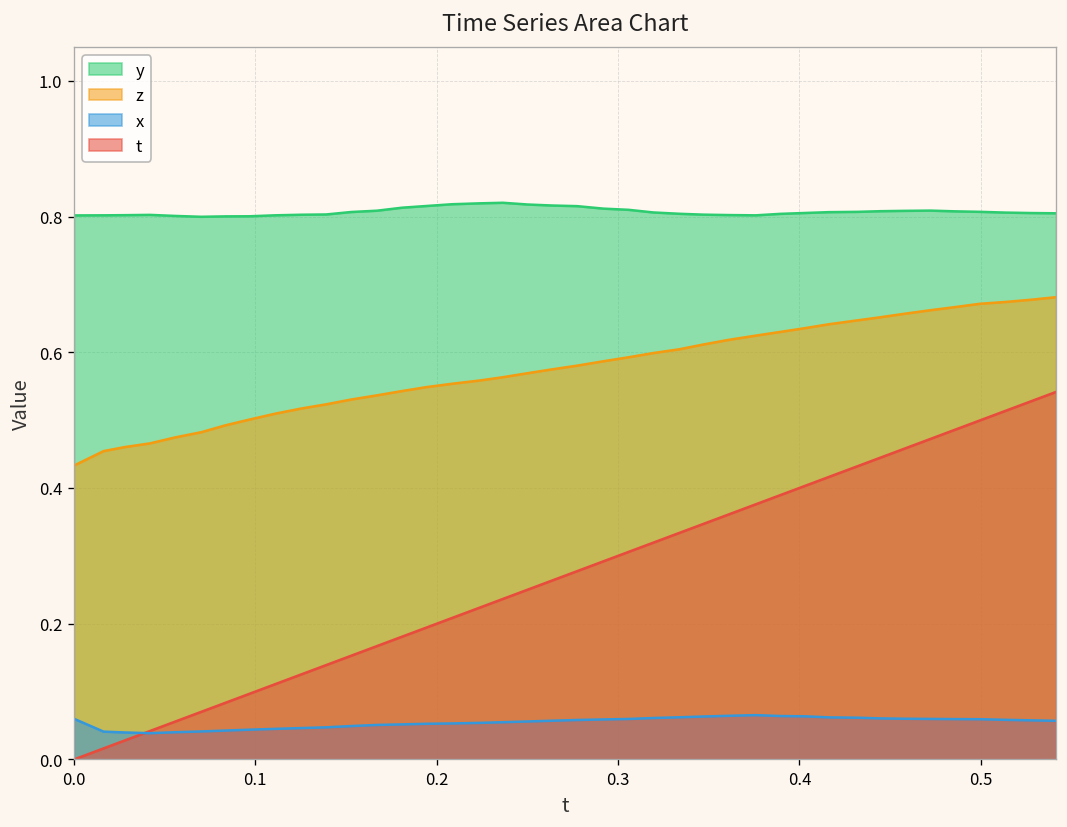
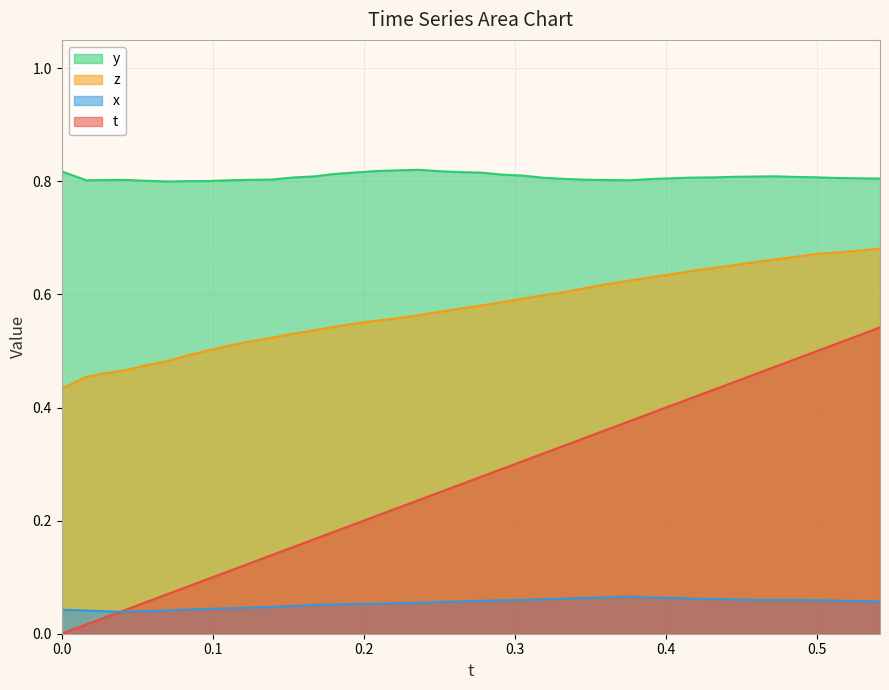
y, 0.0: 0.80 -> 0.82
x, 0.0: 0.06 -> 0.04
